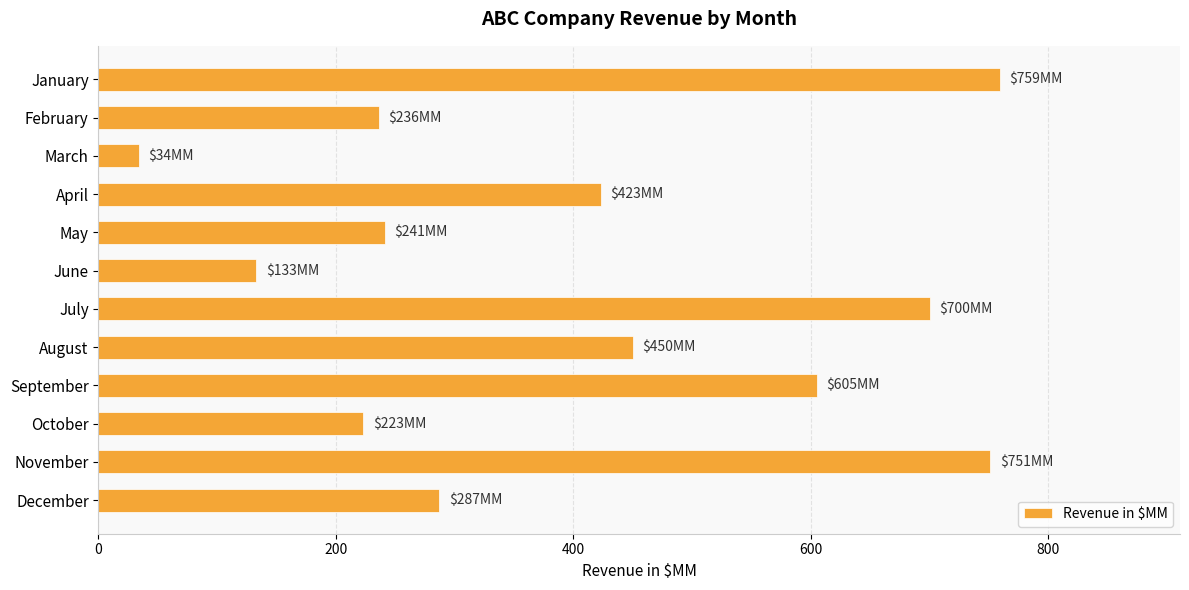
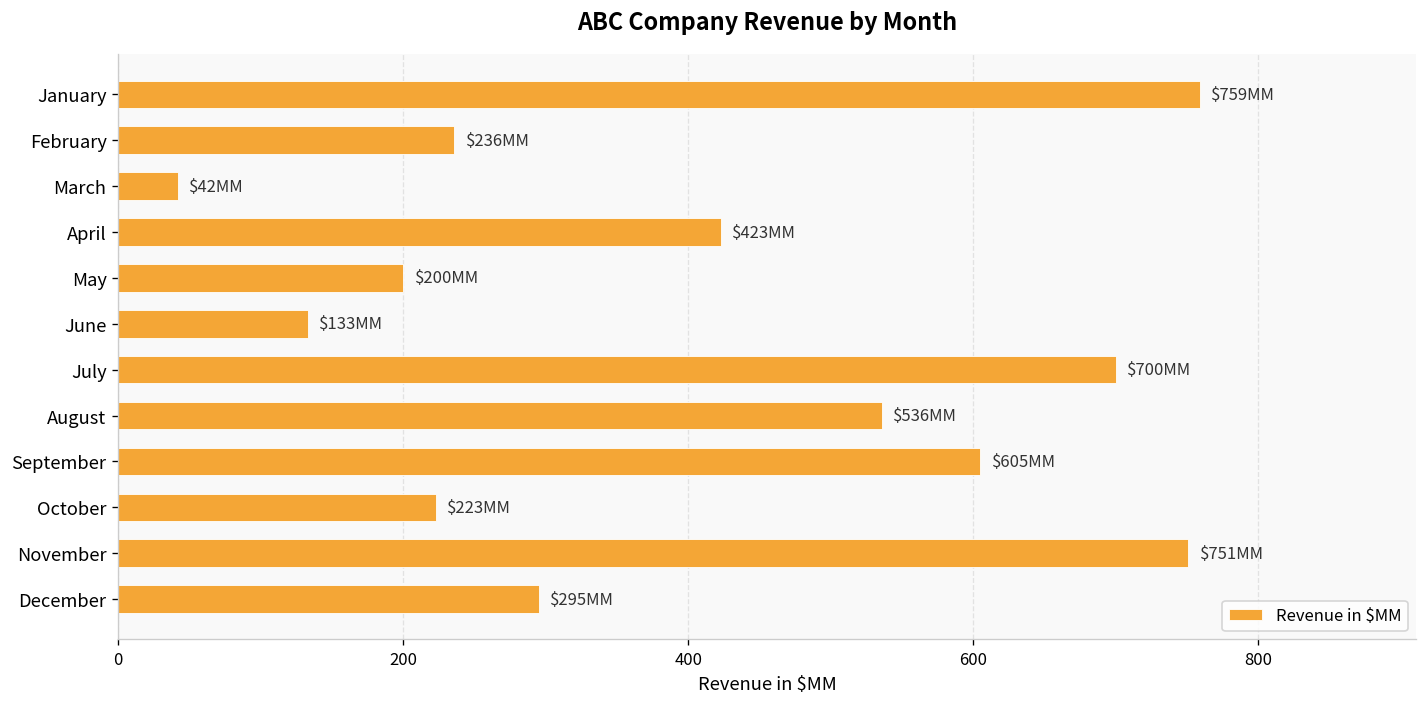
March: $34 -> $42
May: $241 -> $200
August: $450 -> $536
December: $287 -> $295
